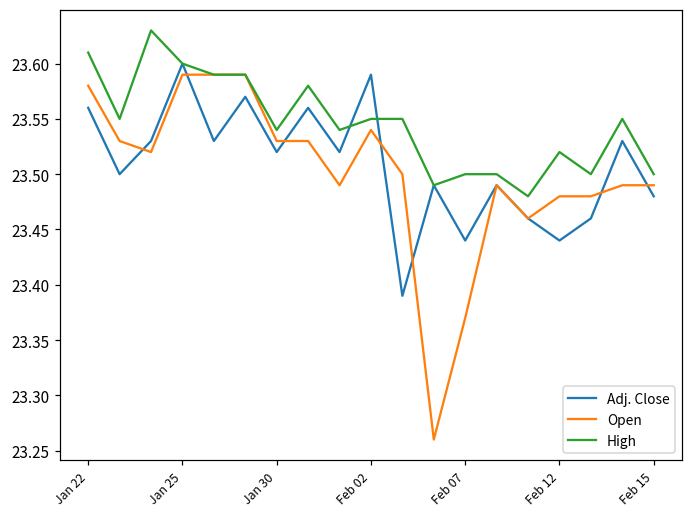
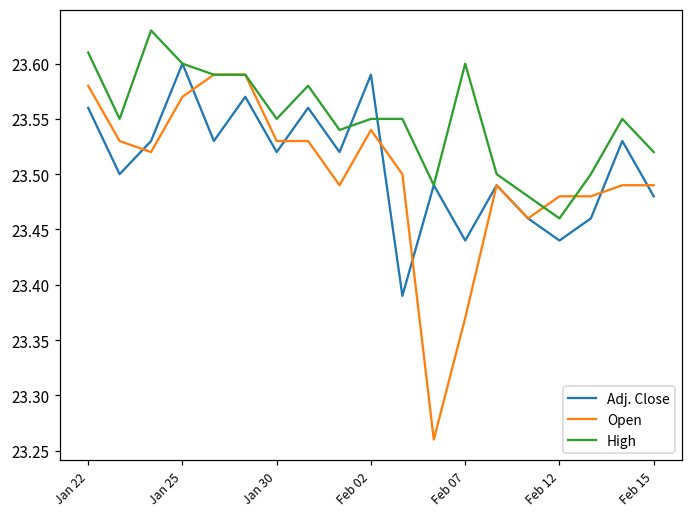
Open, Jan 25: 23.59 -> 23.57
High, Jan 30: 23.54 -> 23.55
High, Feb 07: 23.5 -> 23.6
High, Feb 12: 23.52 -> 23.46
High, Feb 15: 23.50 -> 23.52
